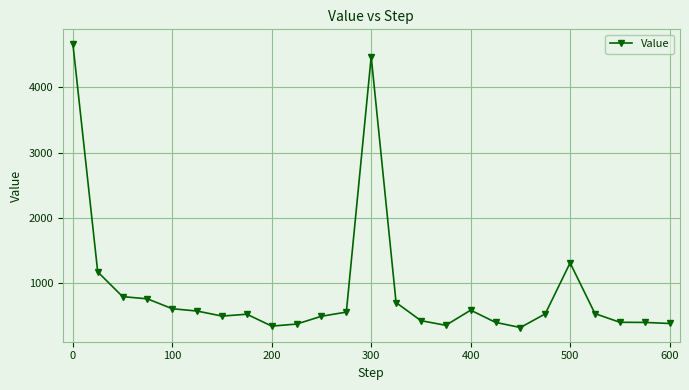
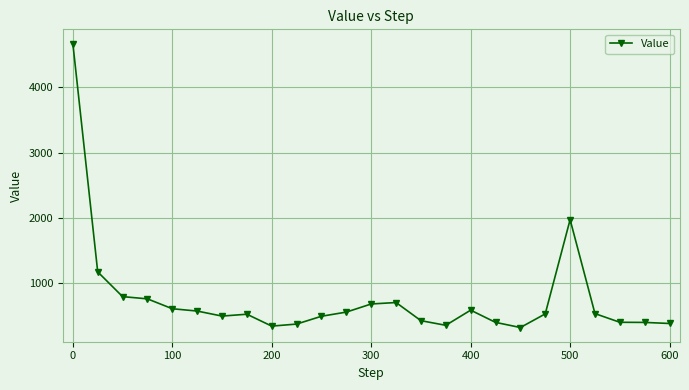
300: 4500 -> 700
500: 1300 -> 2000
